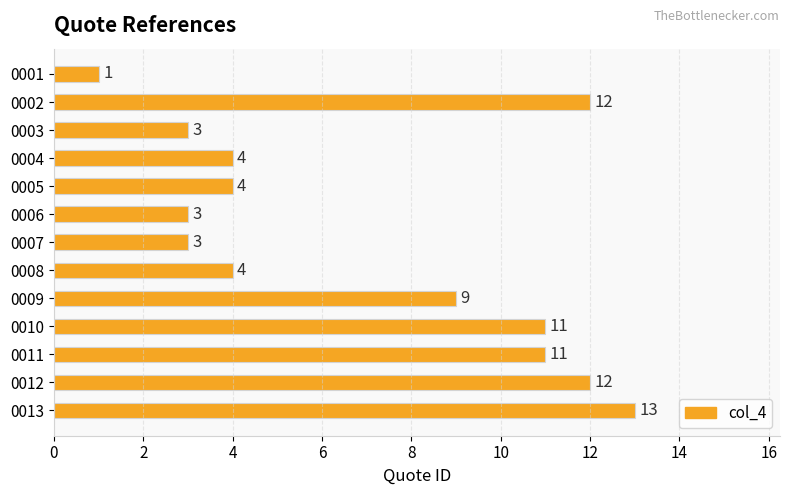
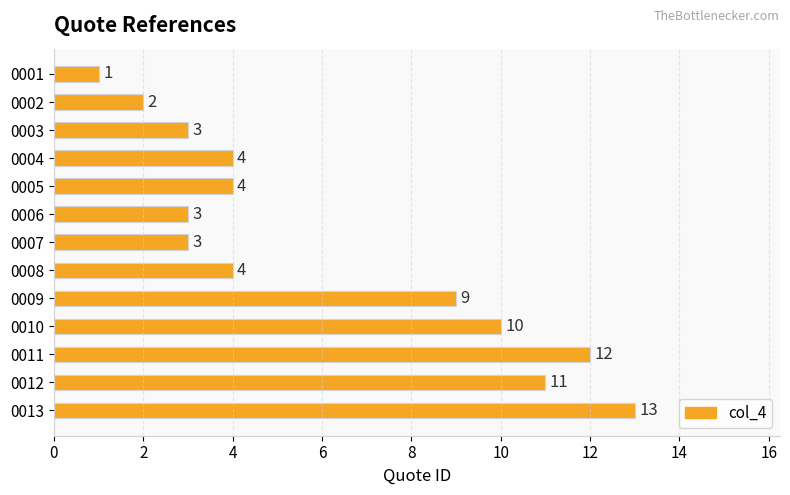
0002: 12 -> 2
0010: 11 -> 10
0011: 11 -> 12
0012: 12 -> 11
